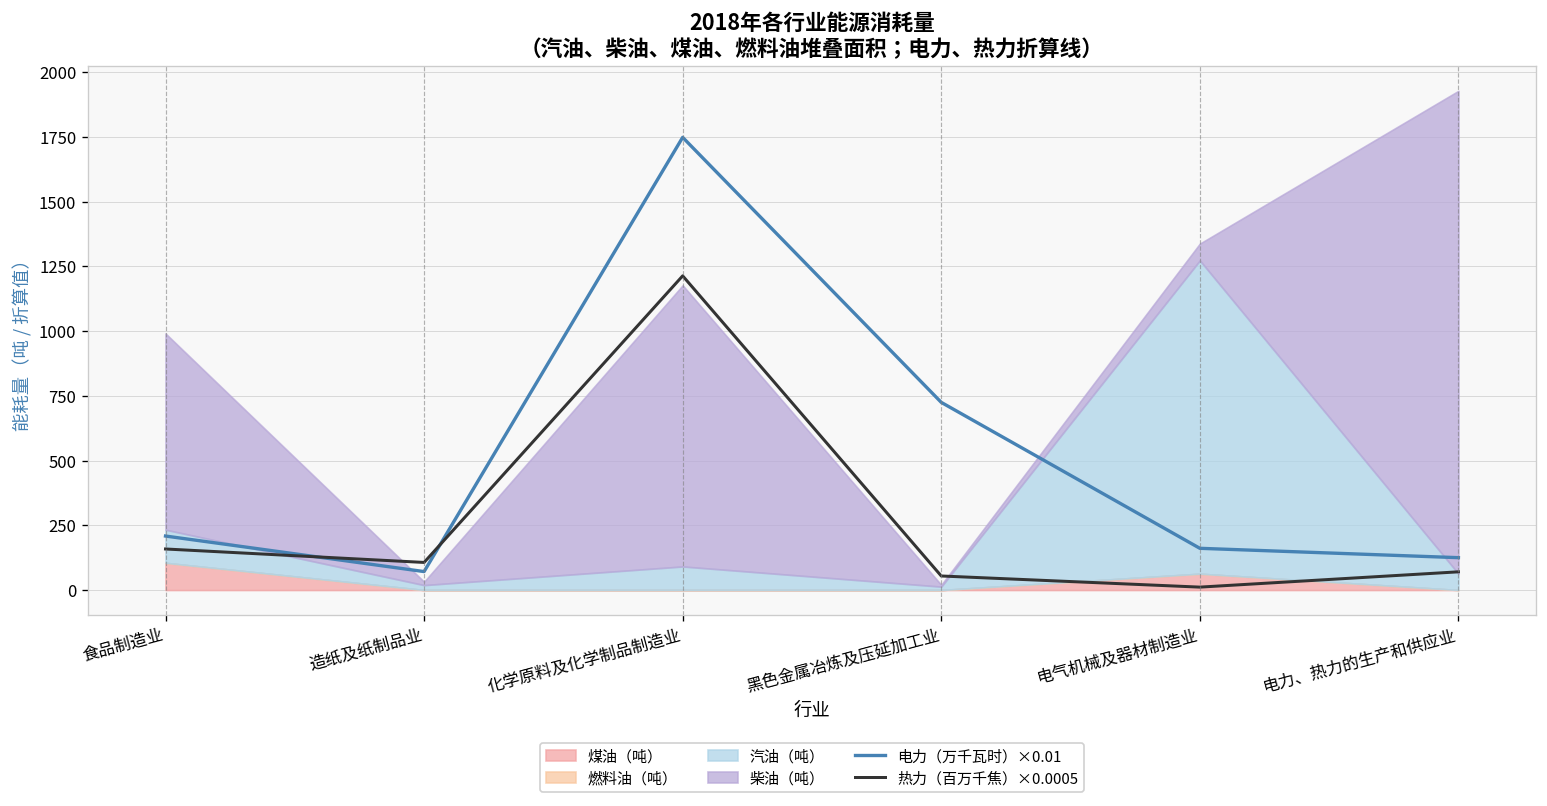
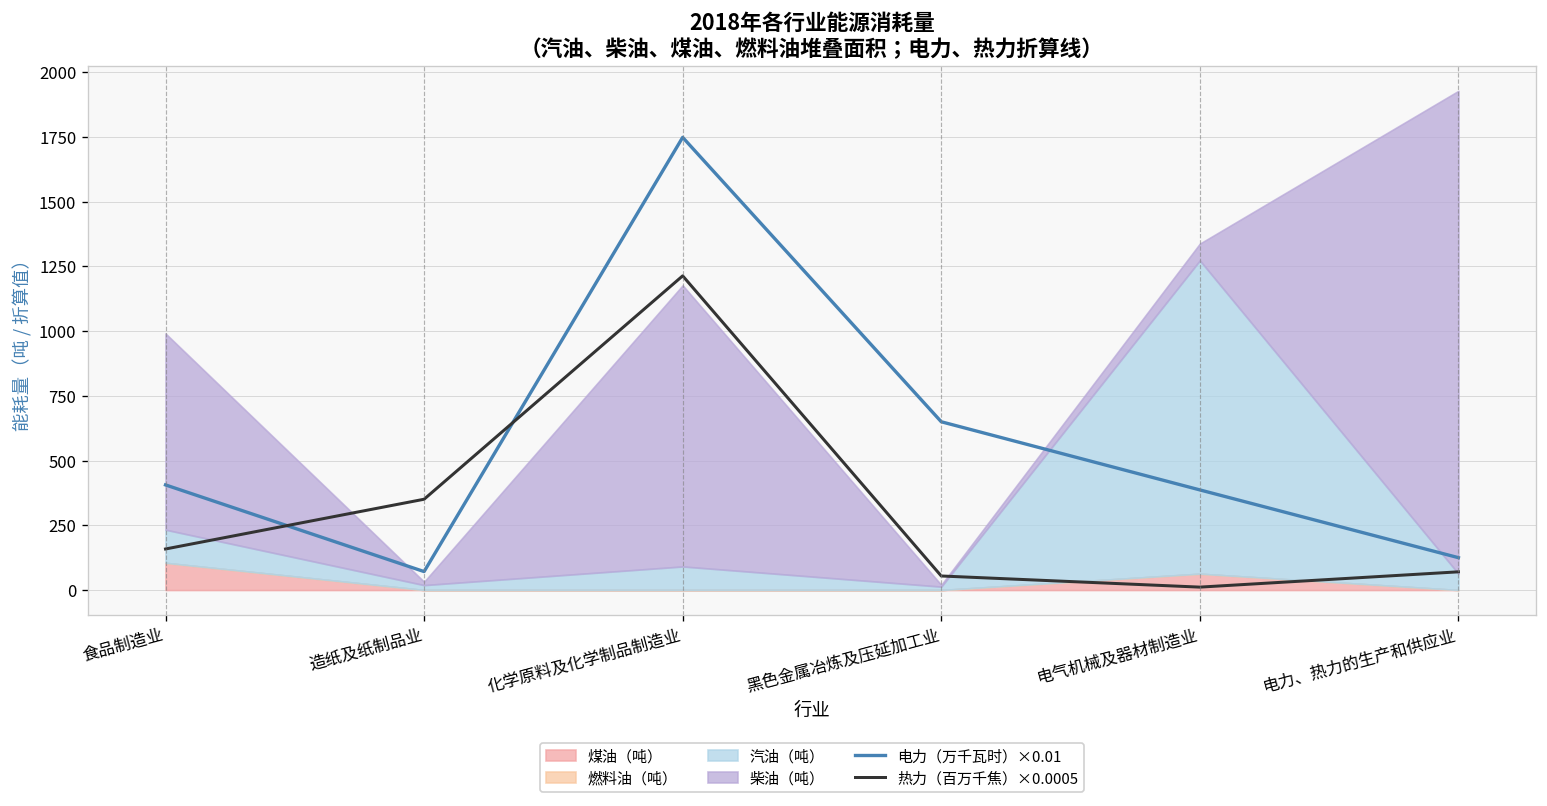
电力（万千瓦时）×0.01, 食品制造业: 210 -> 410
热力（百万千焦）×0.0005, 造纸及纸制品业: 110 -> 350
电力（万千瓦时）×0.01, 黑色金属冶炼及压延加工业: 720 -> 650
电力（万千瓦时）×0.01, 电气机械及器材制造业: 160 -> 390
